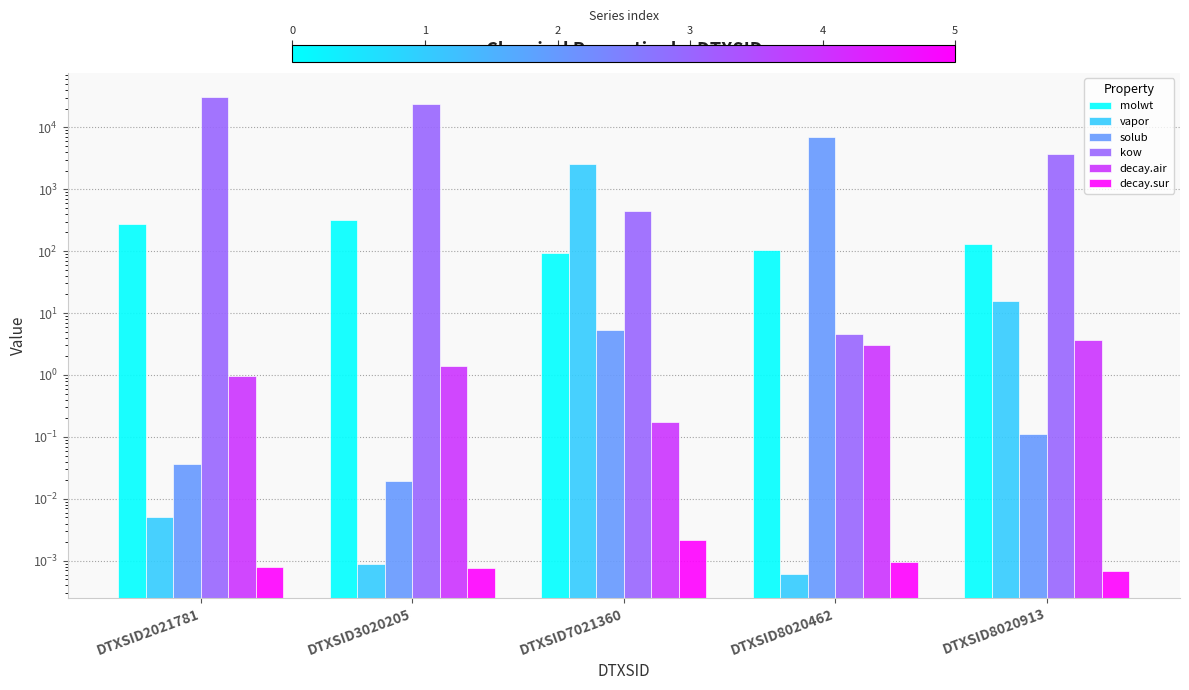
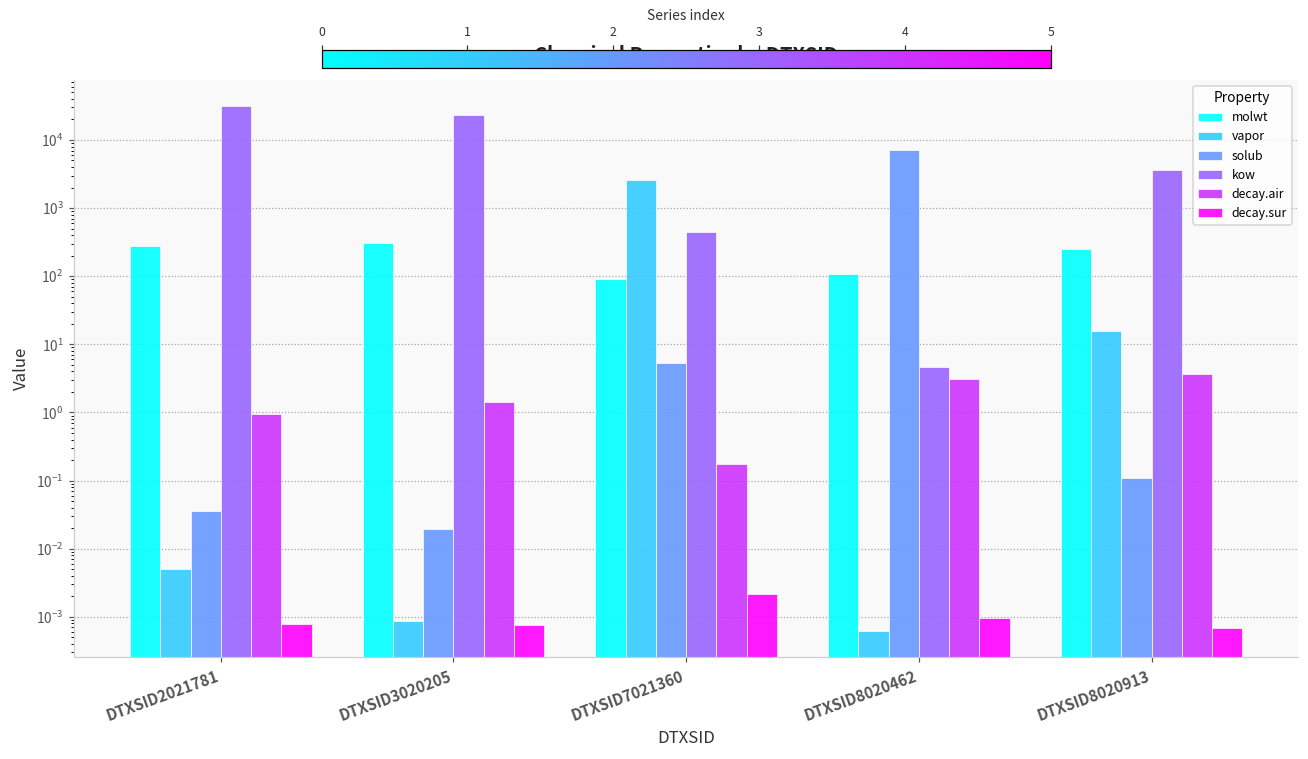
molwt, DTXSID8020913: 130 -> 250
